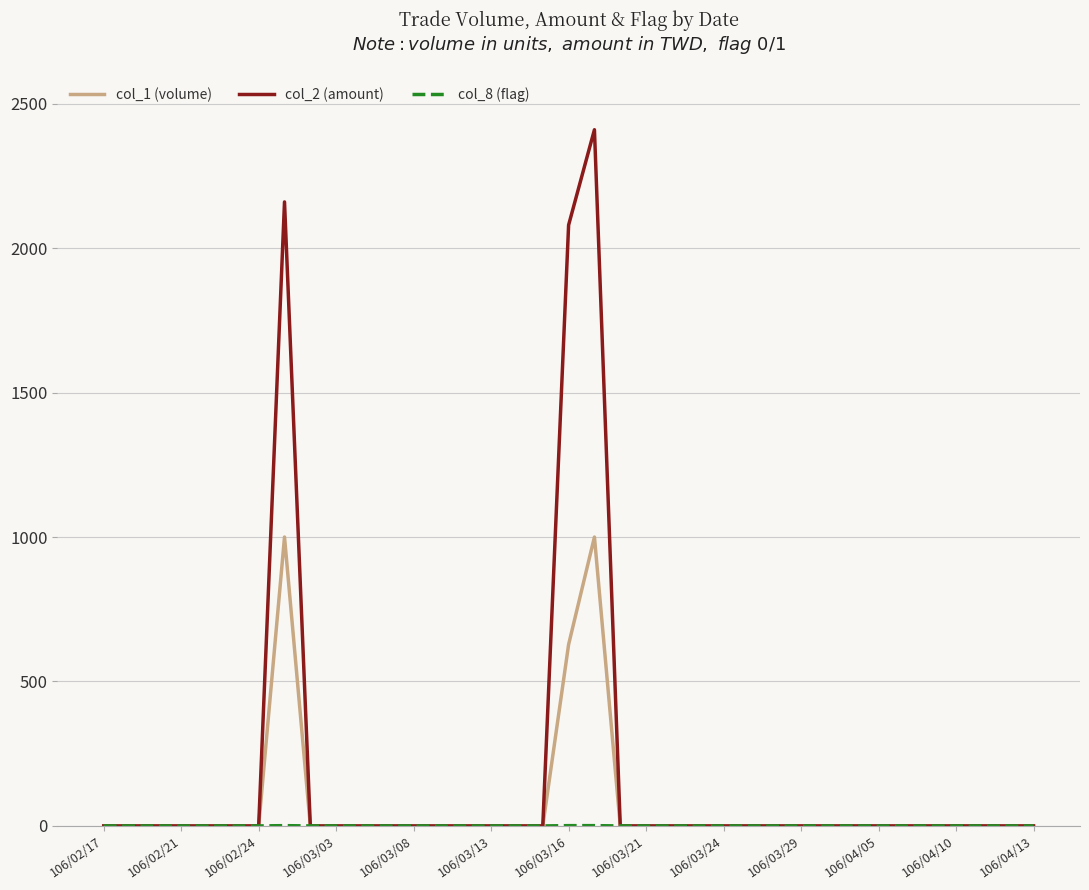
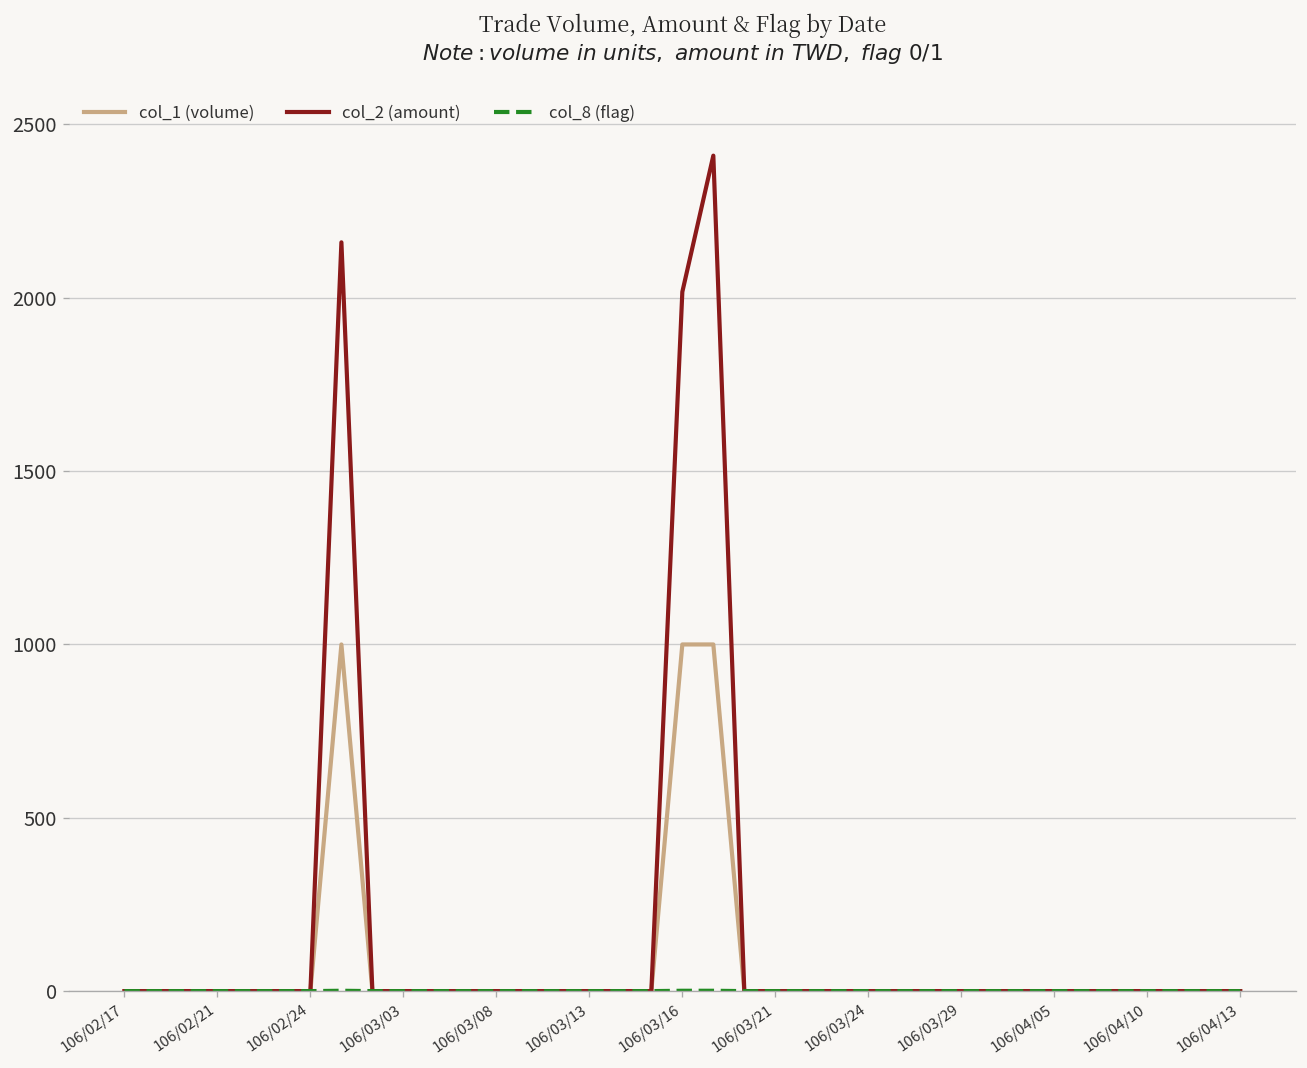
col_1 (volume), 106/03/16: 630 -> 1000
col_2 (amount), 106/03/16: 2080 -> 2020
